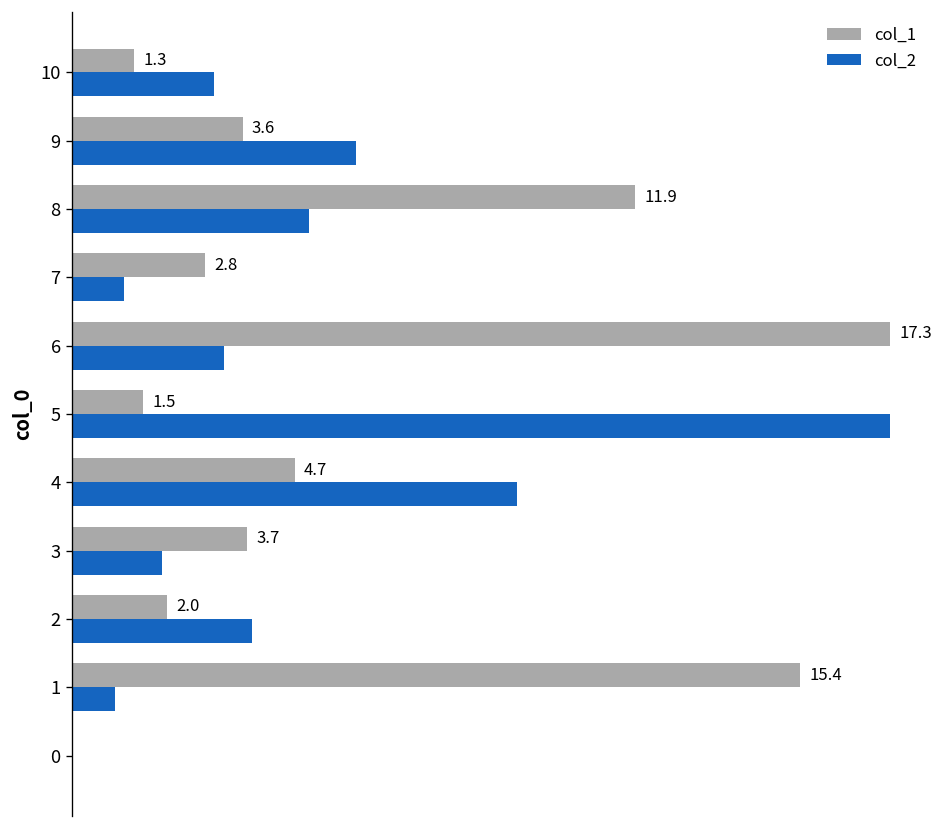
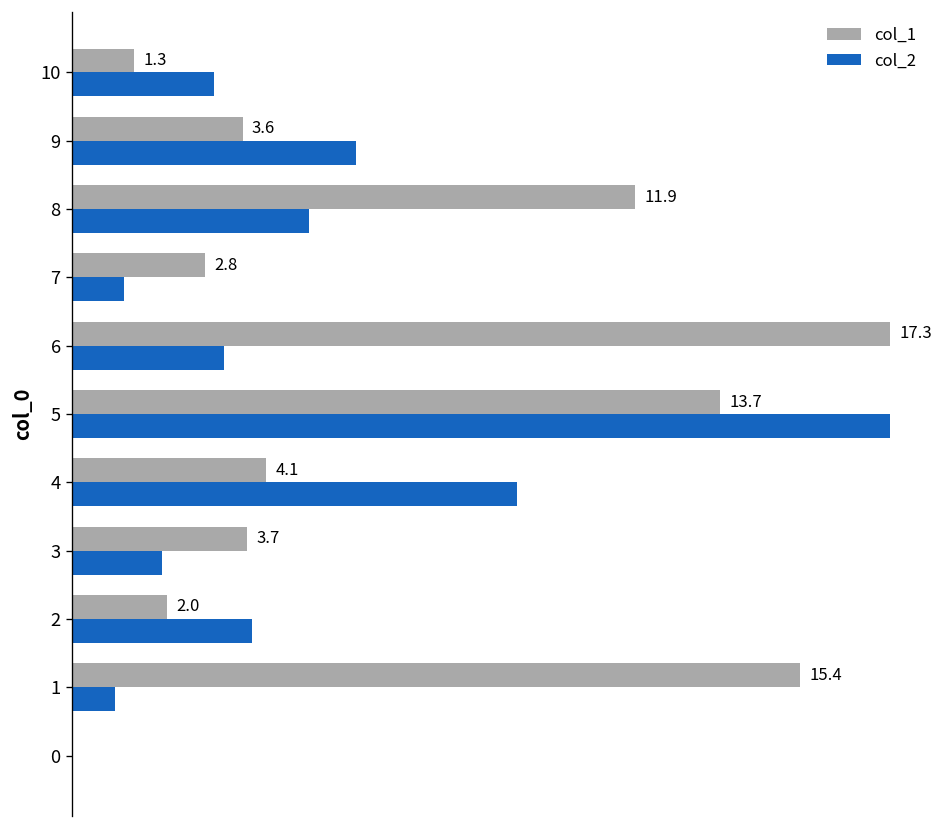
col_1, 5: 1.5 -> 13.7
col_1, 4: 4.7 -> 4.1
